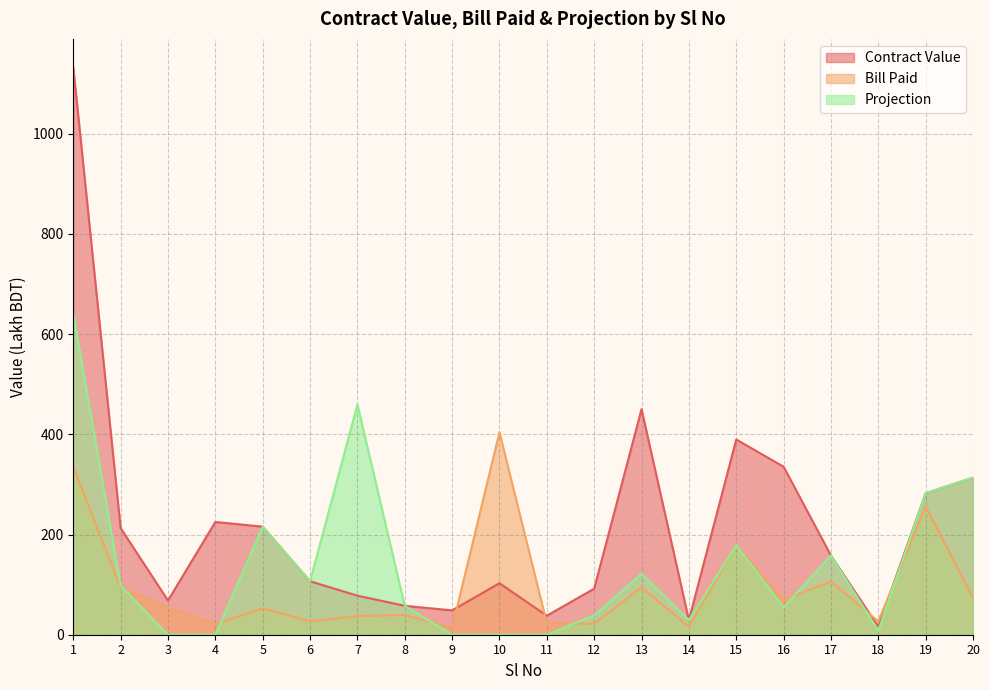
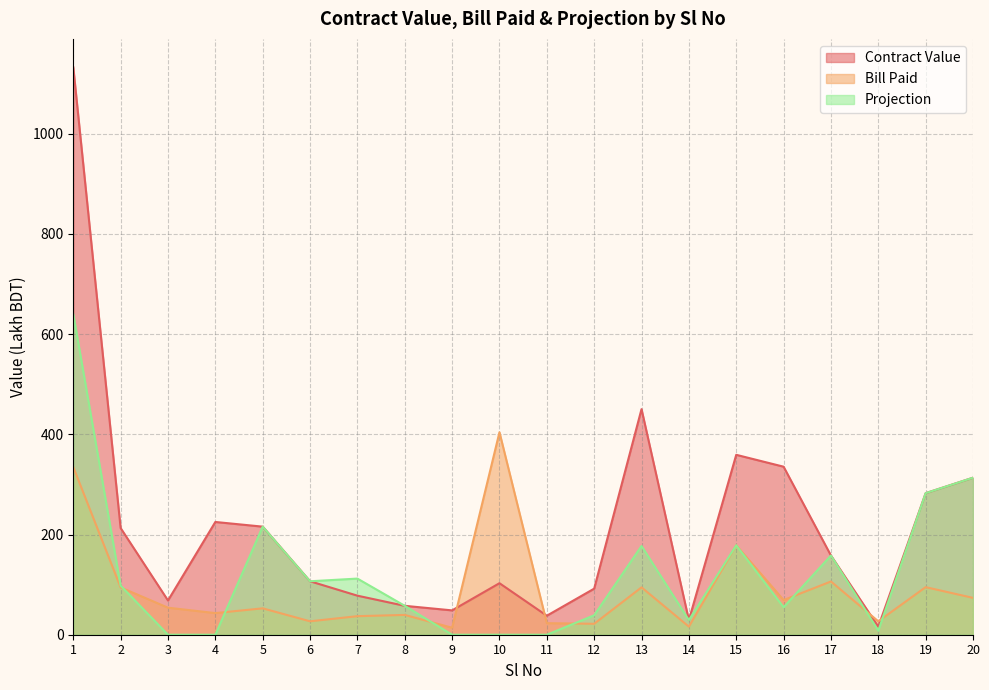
Bill Paid, 4: 20 -> 40
Projection, 7: 460 -> 110
Projection, 13: 120 -> 180
Contract Value, 15: 390 -> 360
Bill Paid, 19: 260 -> 90
